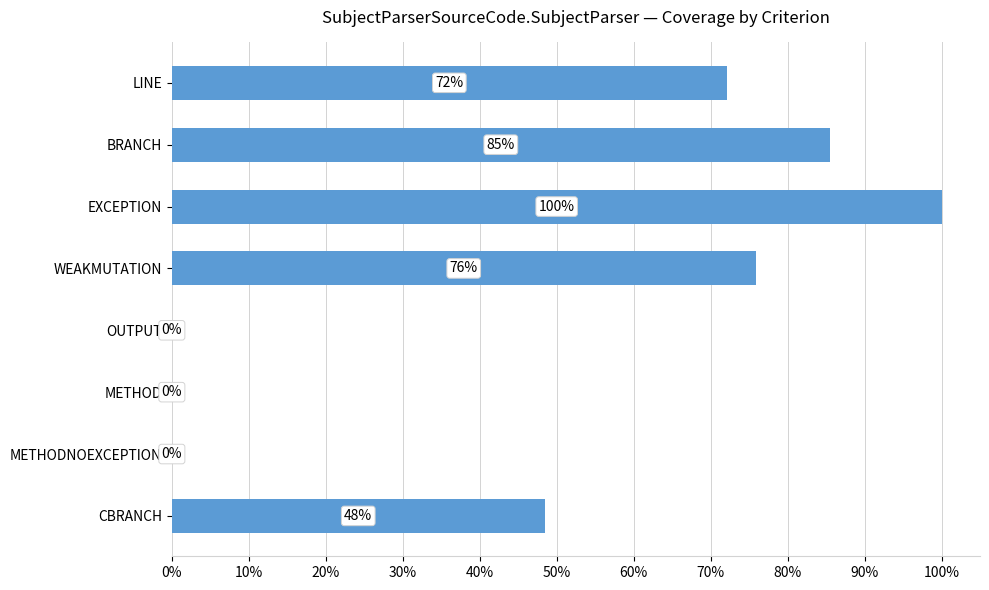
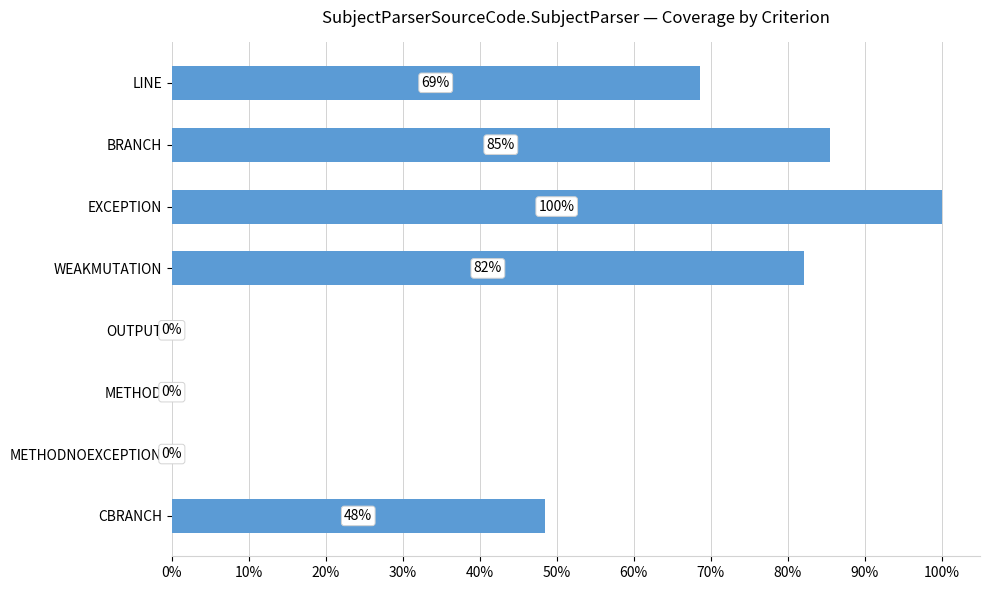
LINE: 72% -> 69%
WEAKMUTATION: 76% -> 82%
